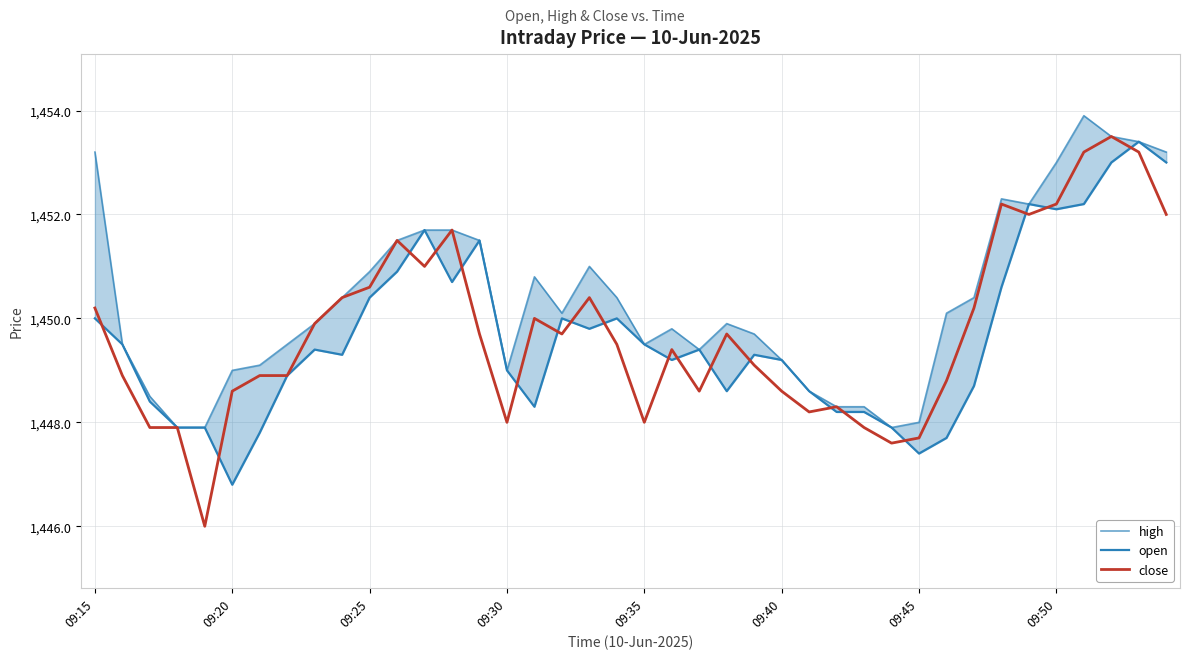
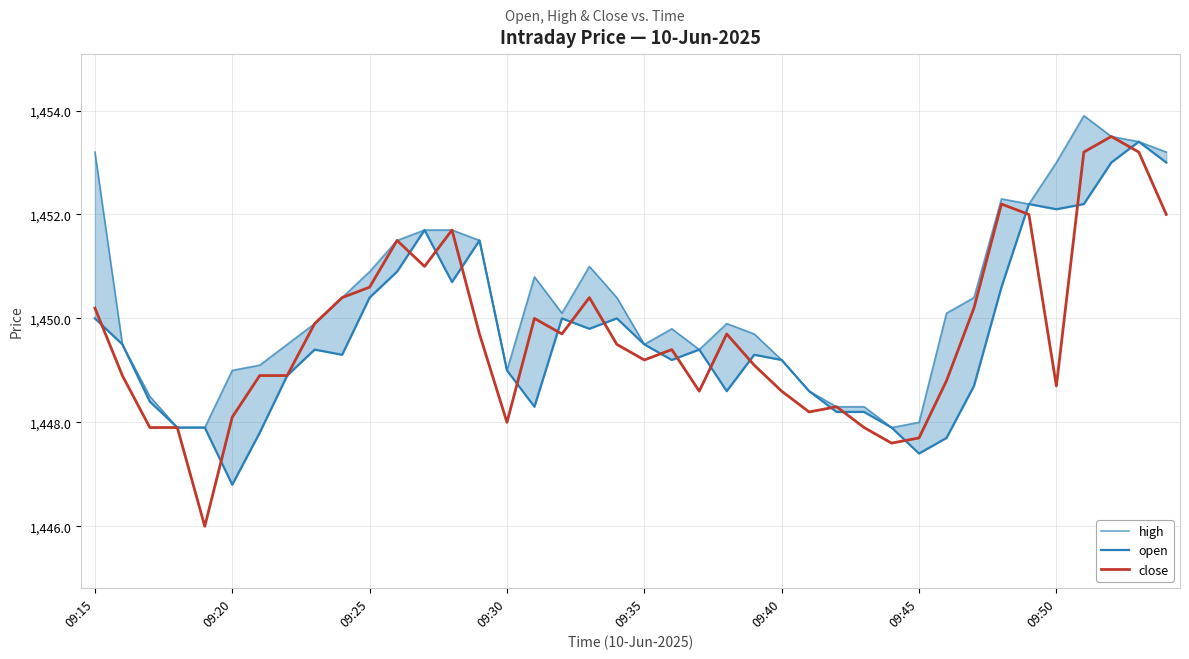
close, 09:20: 1,448.6 -> 1,448.1
close, 09:35: 1,448.0 -> 1,449.2
close, 09:50: 1,452.2 -> 1,448.7
